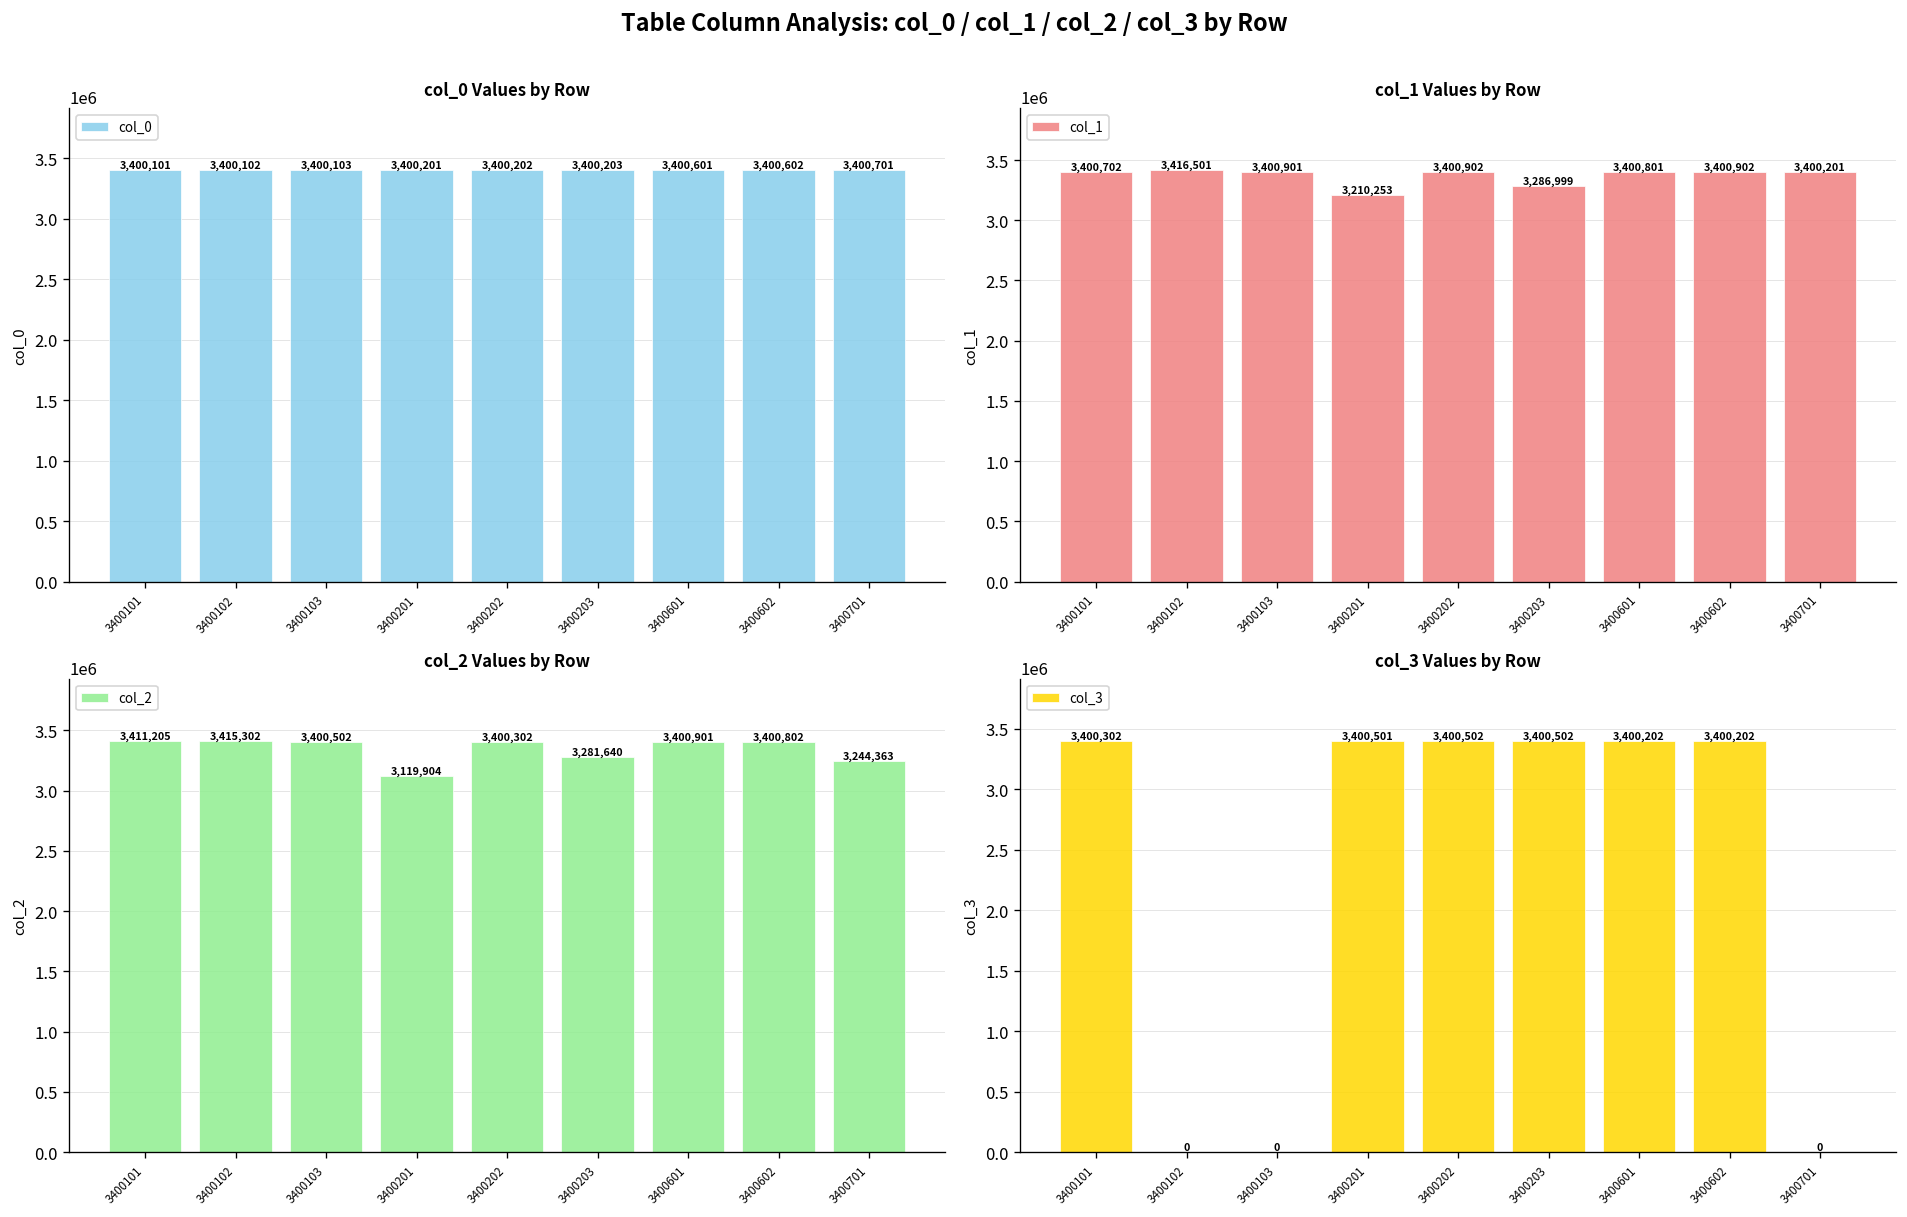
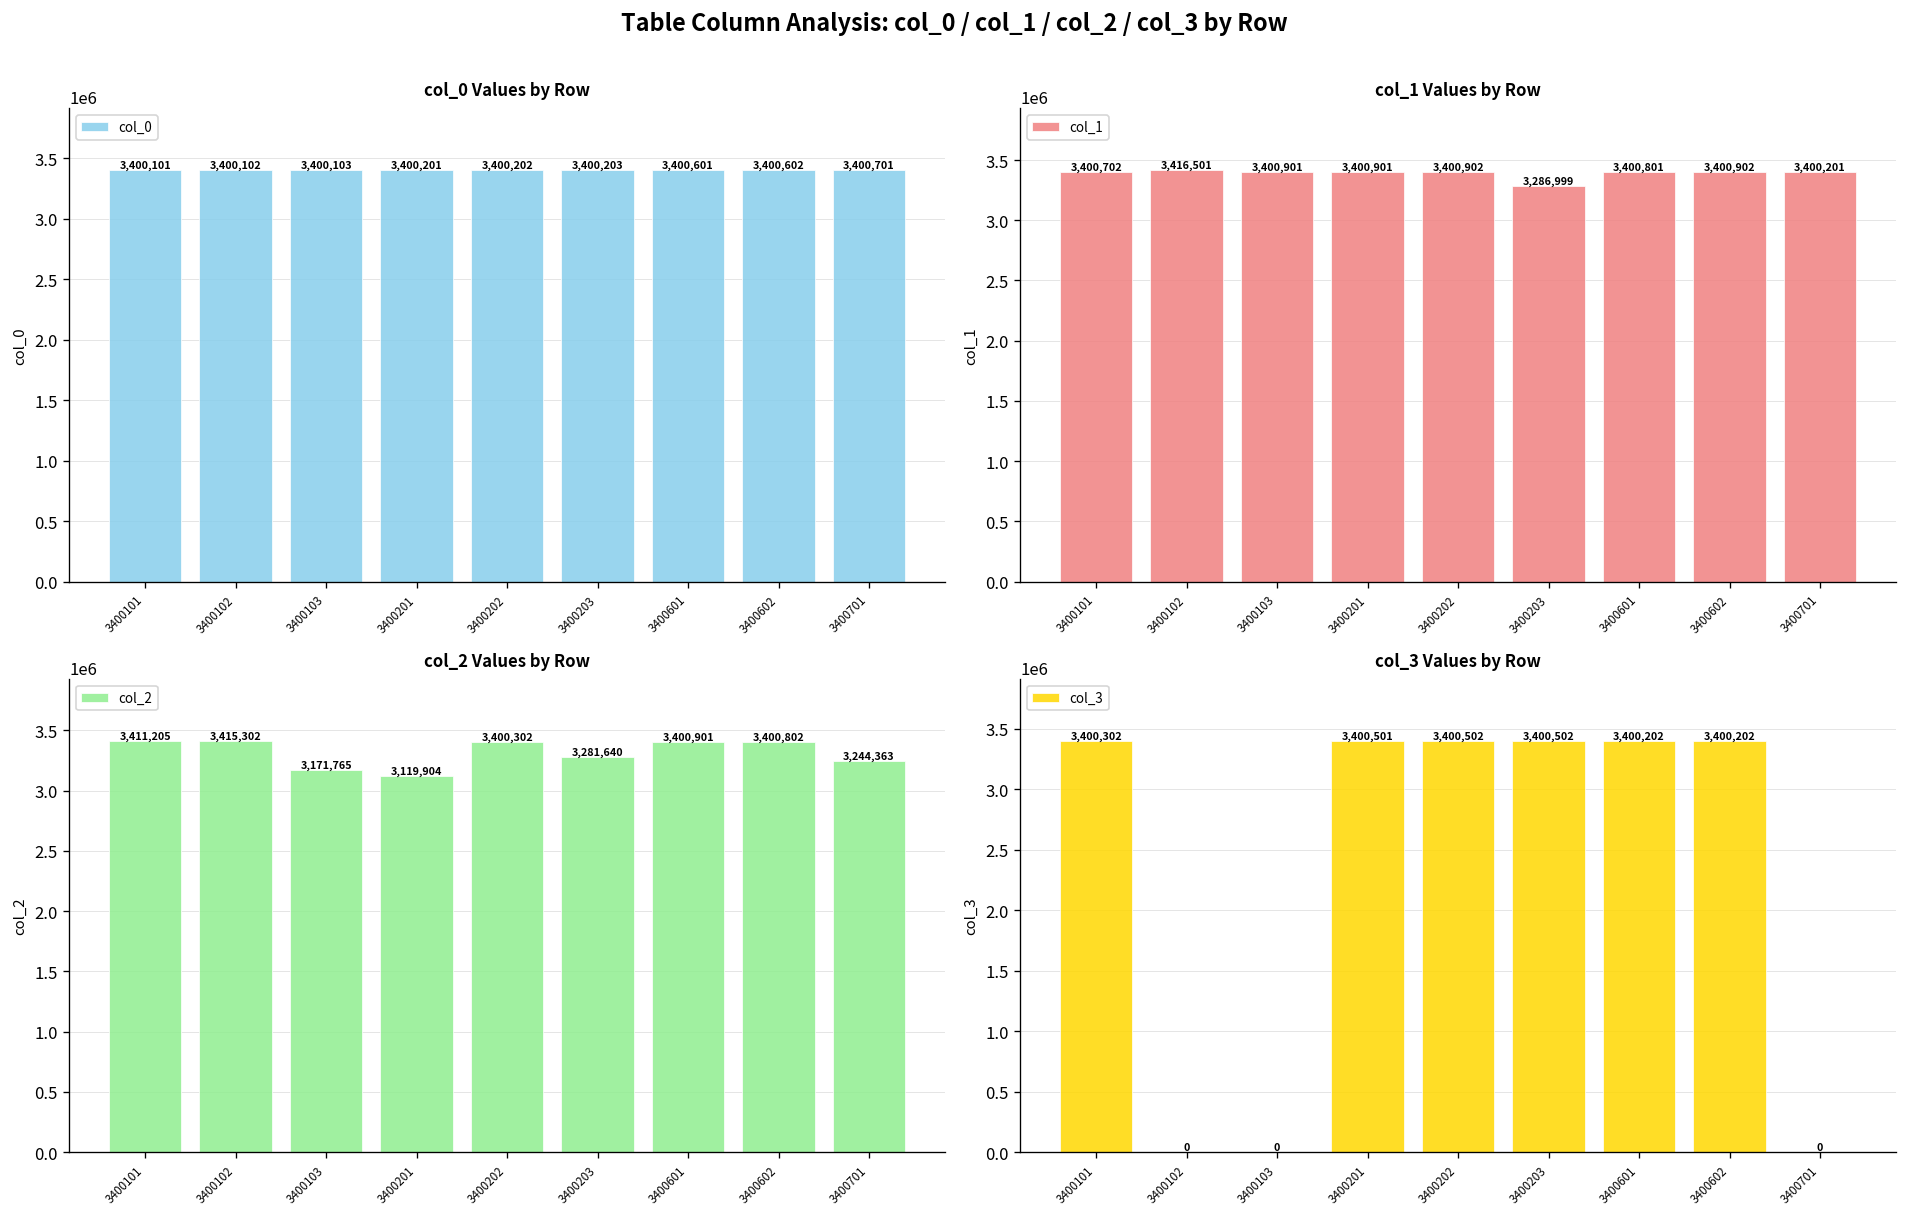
col_1 Values by Row, 3400201: 3,210,253 -> 3,400,901
col_2 Values by Row, 3400103: 3,400,502 -> 3,171,765
